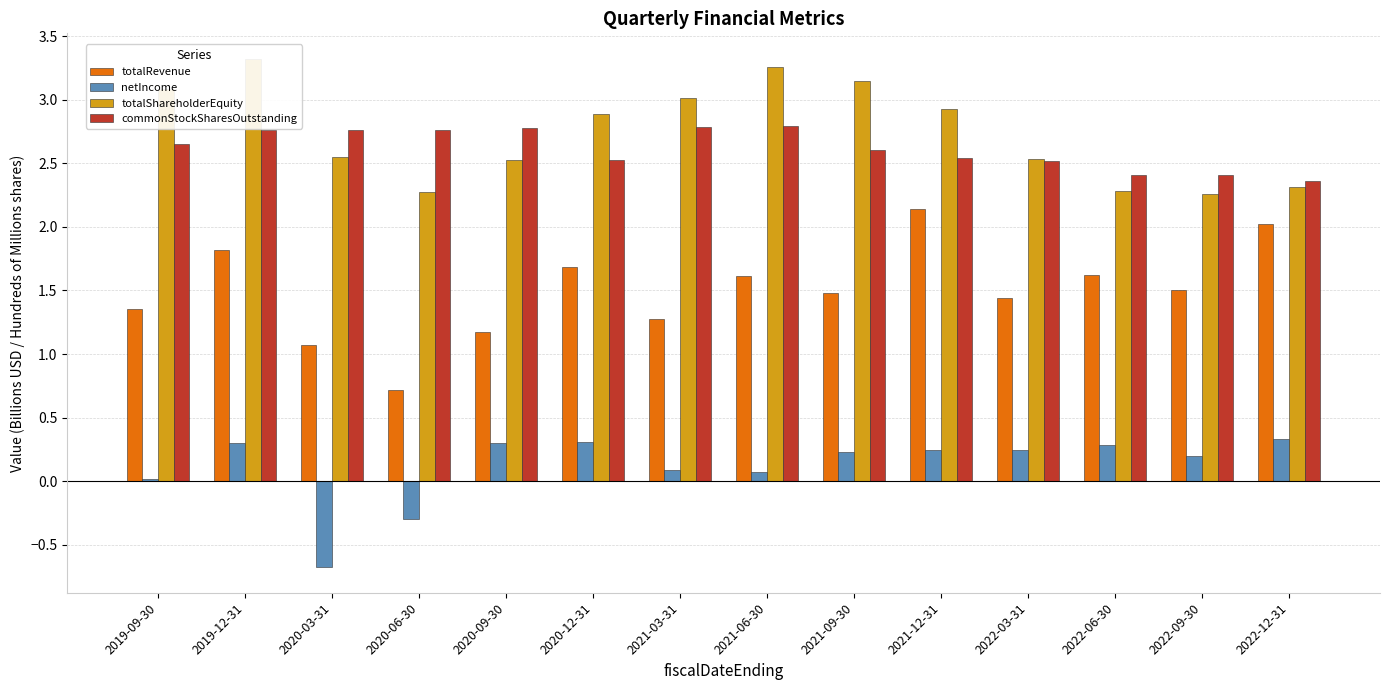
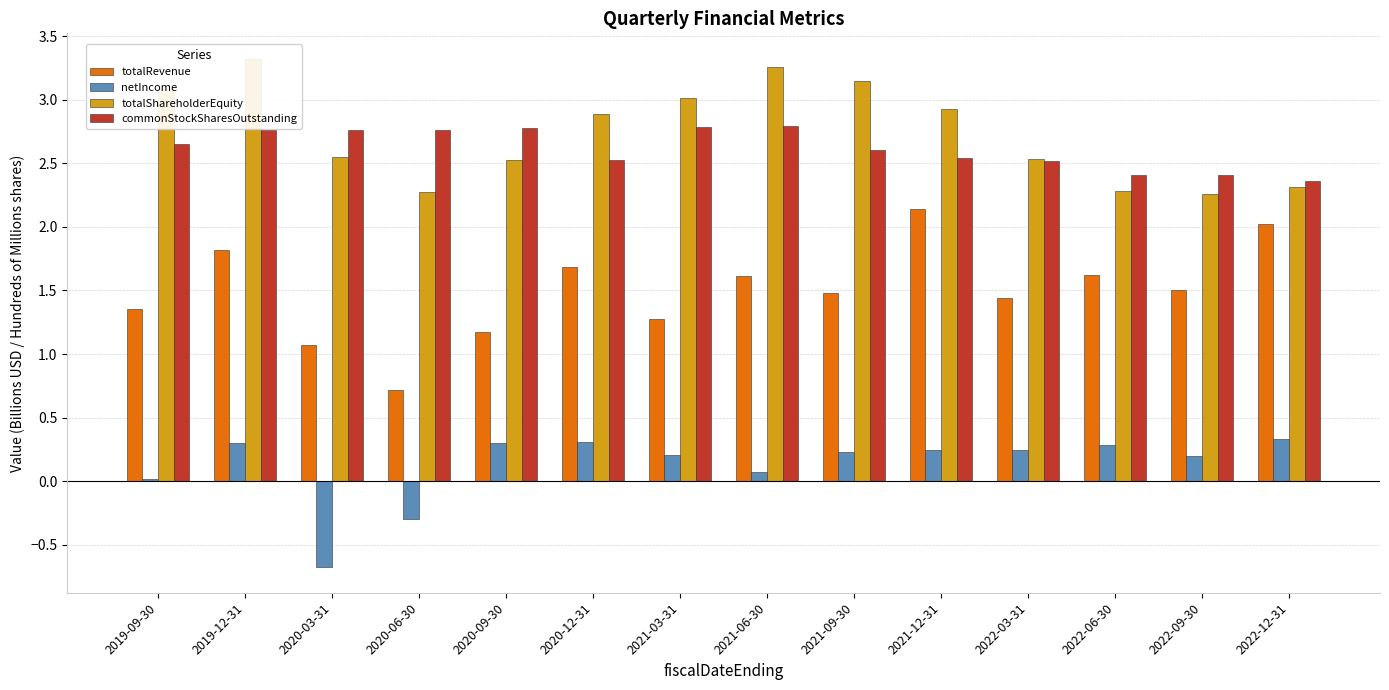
netIncome, 2021-03-31: 0.09 -> 0.20
